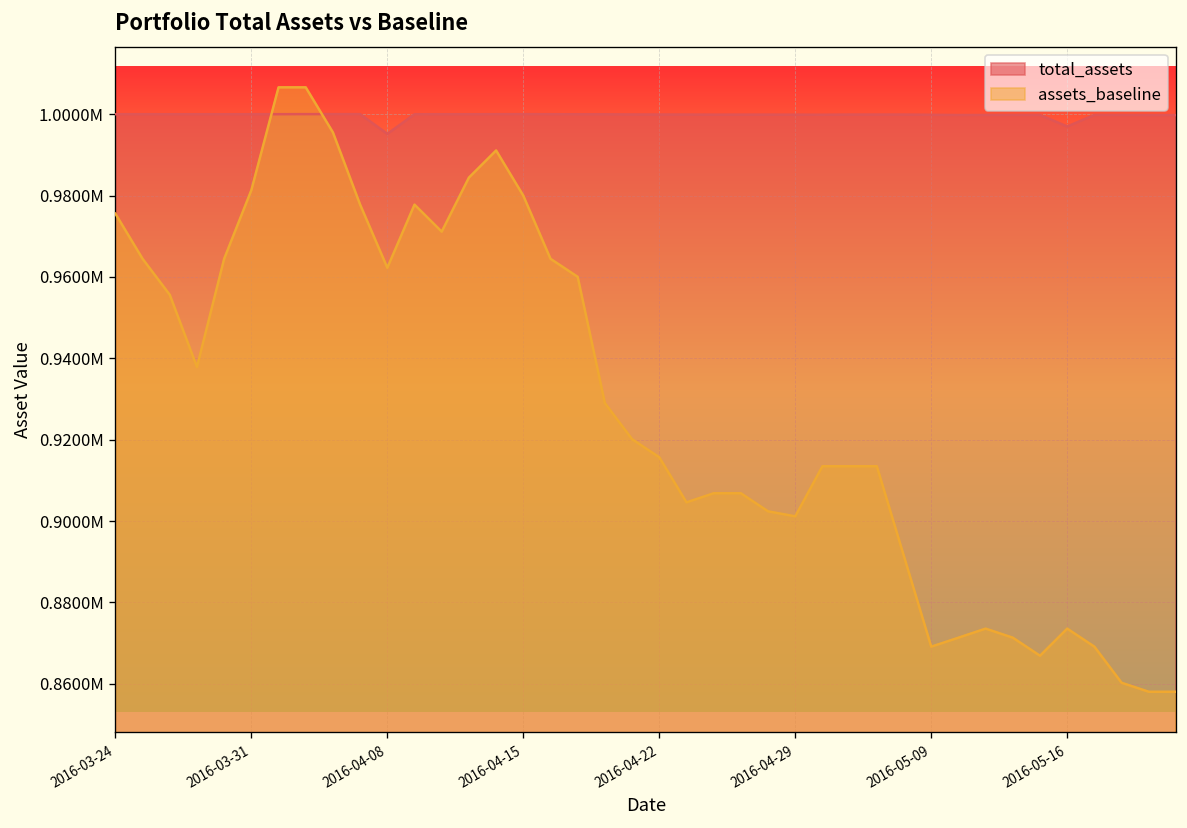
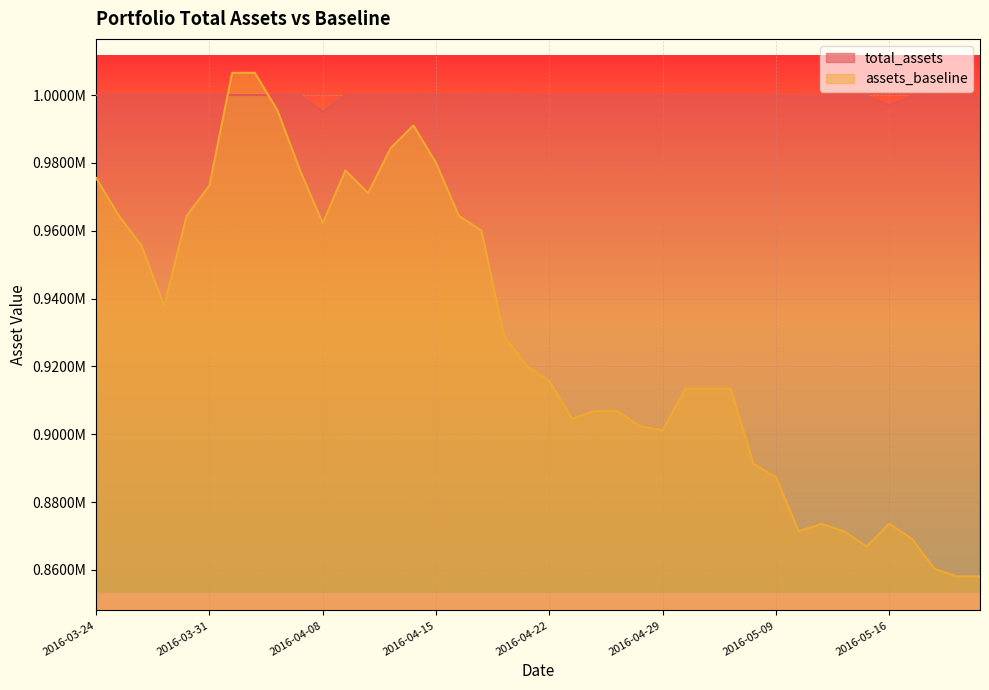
assets_baseline, 2016-03-31: 981000 -> 973000
assets_baseline, 2016-05-09: 869000 -> 887000
